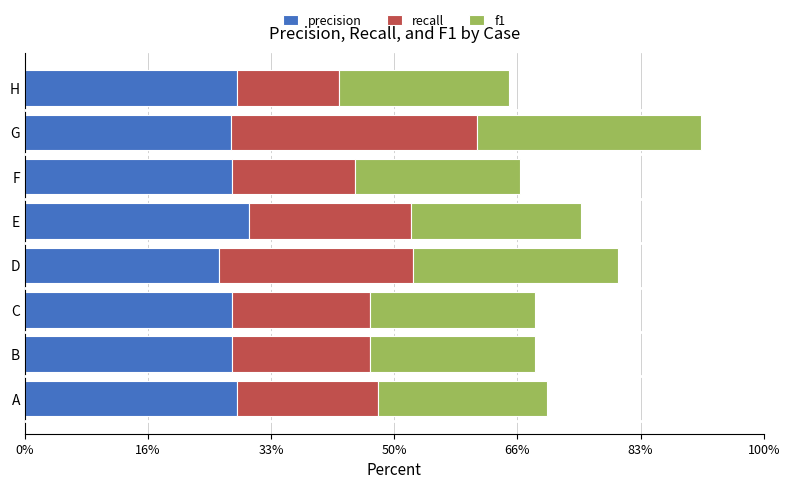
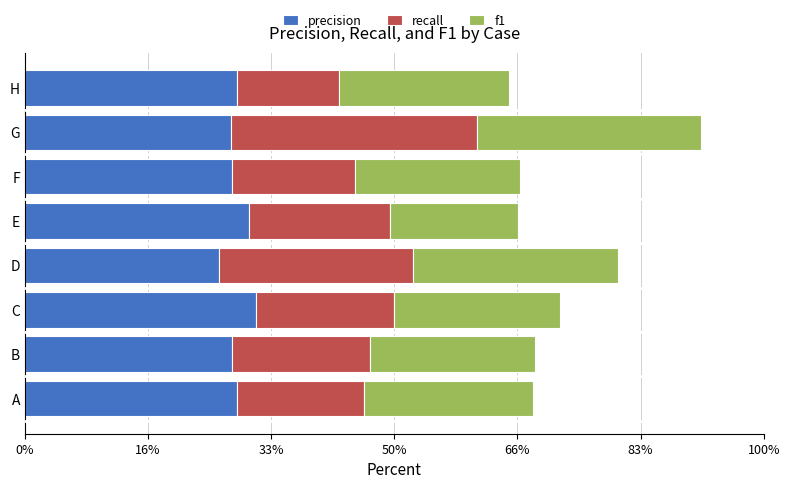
recall, E: 22% -> 19%
f1, E: 23% -> 17%
precision, C: 28% -> 31%
recall, A: 19% -> 17%
